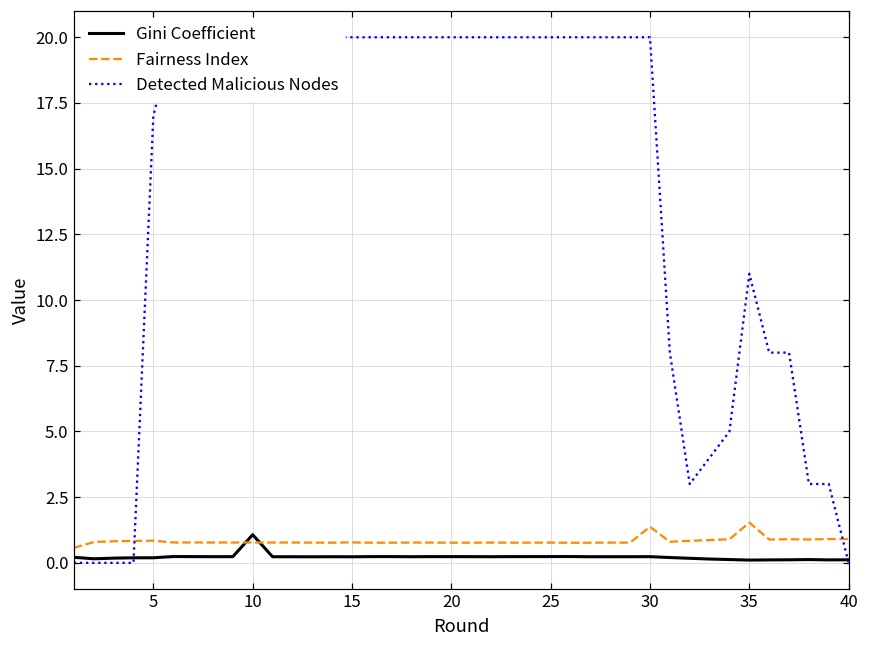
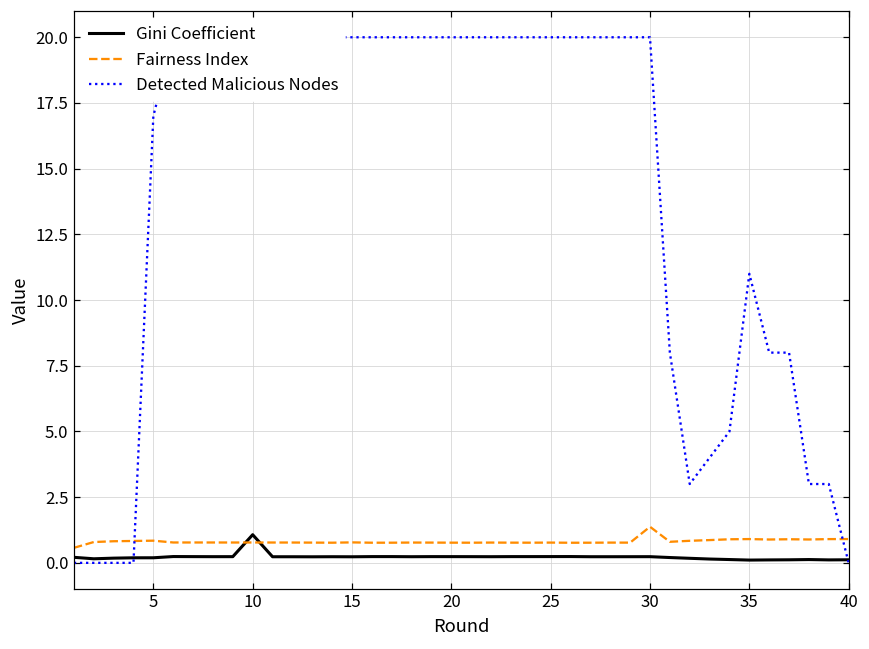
Fairness Index, 35: 1.5 -> 0.9
